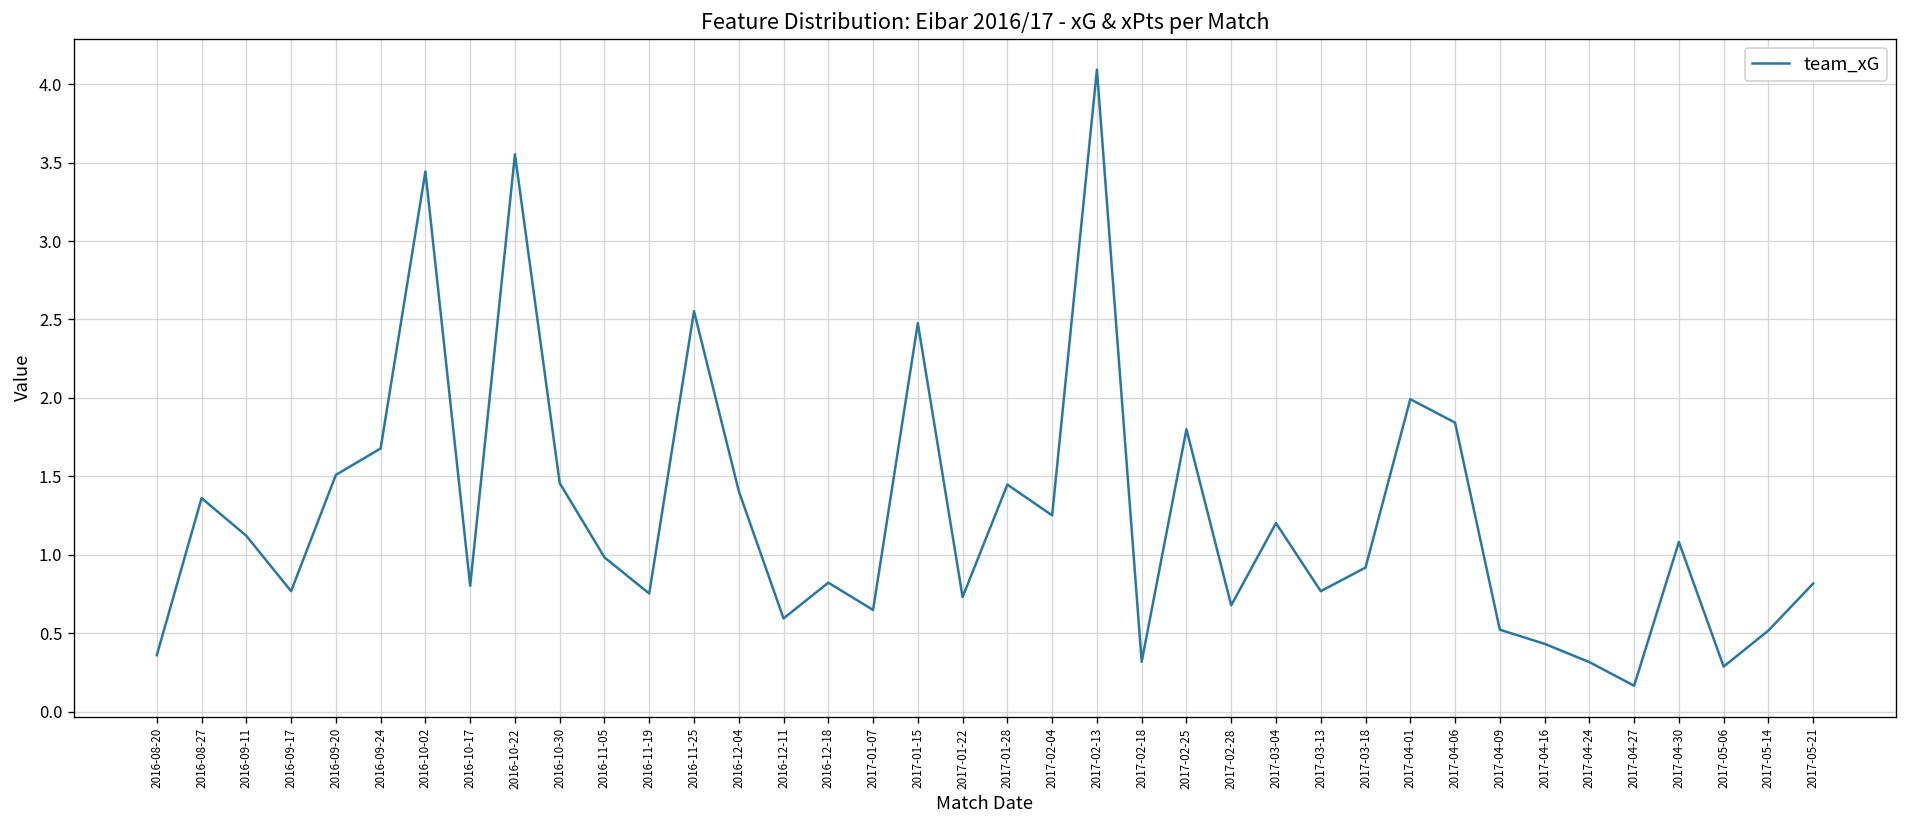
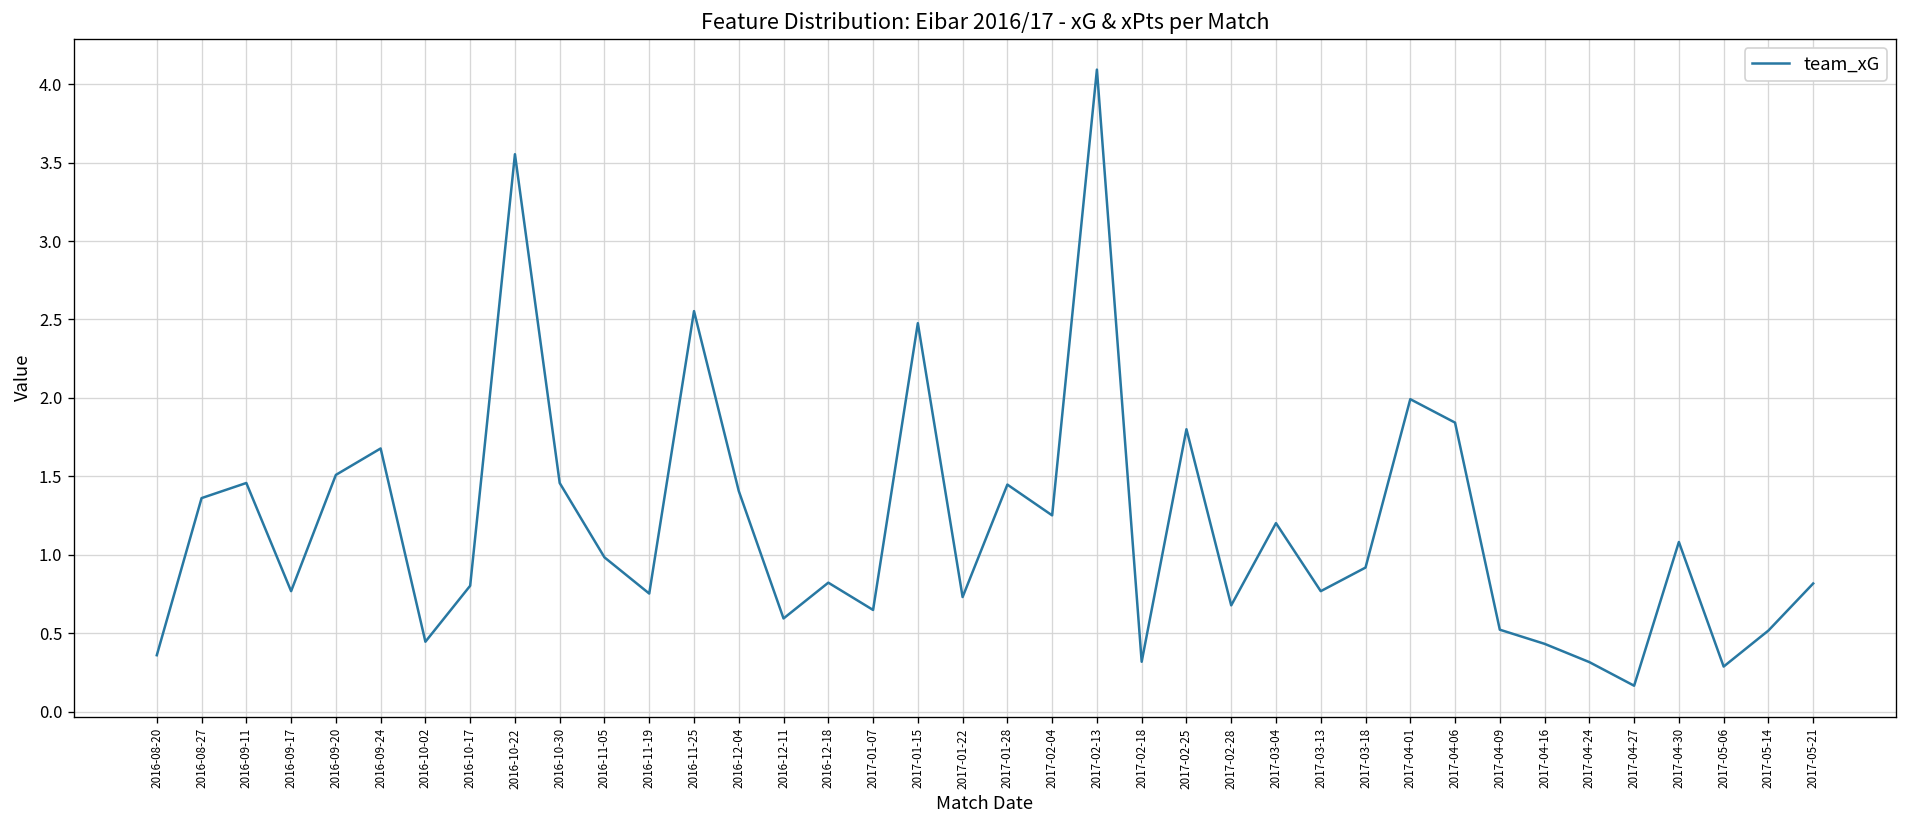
2016-09-11: 1.12 -> 1.46
2016-10-02: 3.44 -> 0.45
